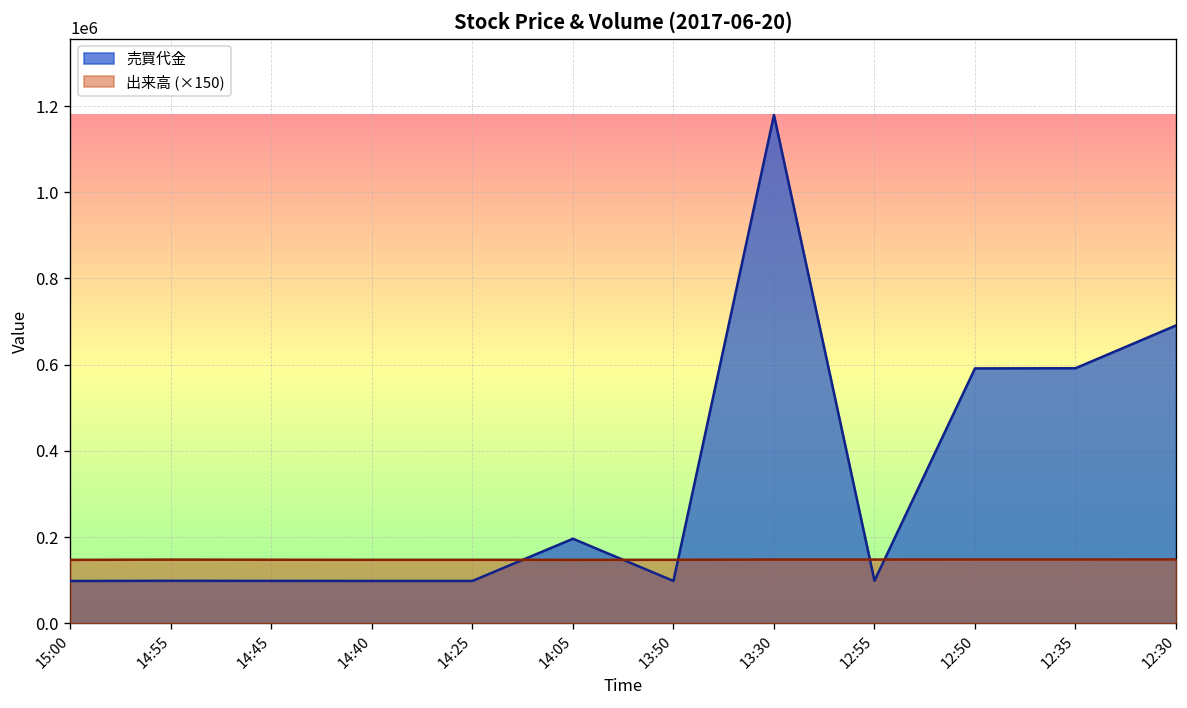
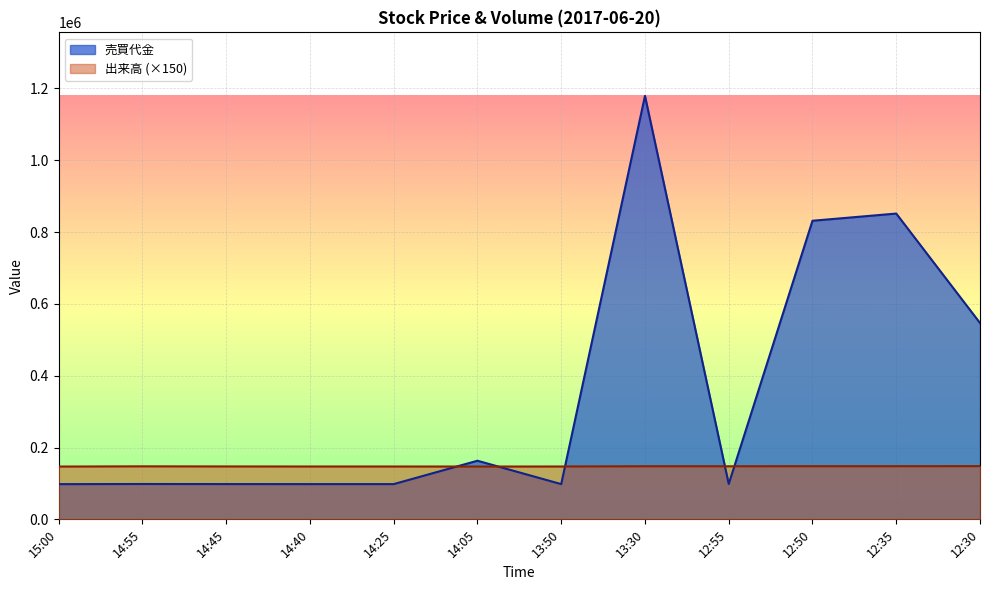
売買代金, 14:05: 200000 -> 160000
売買代金, 12:50: 590000 -> 830000
売買代金, 12:35: 590000 -> 850000
売買代金, 12:30: 690000 -> 550000
